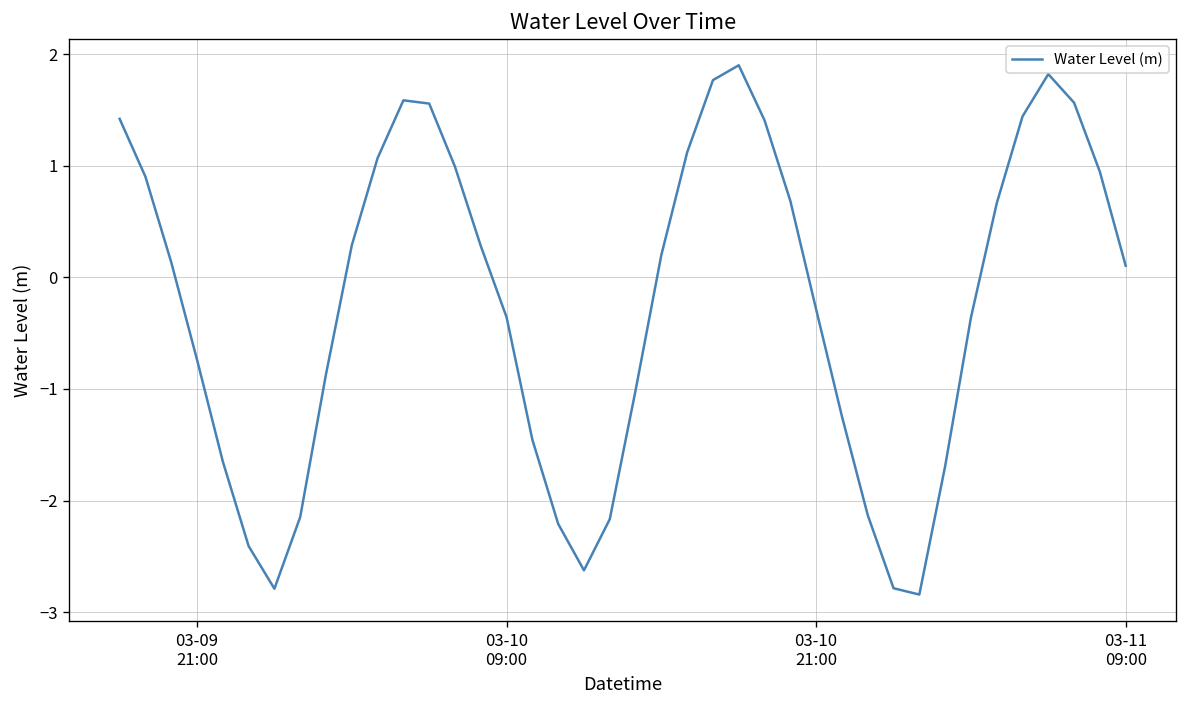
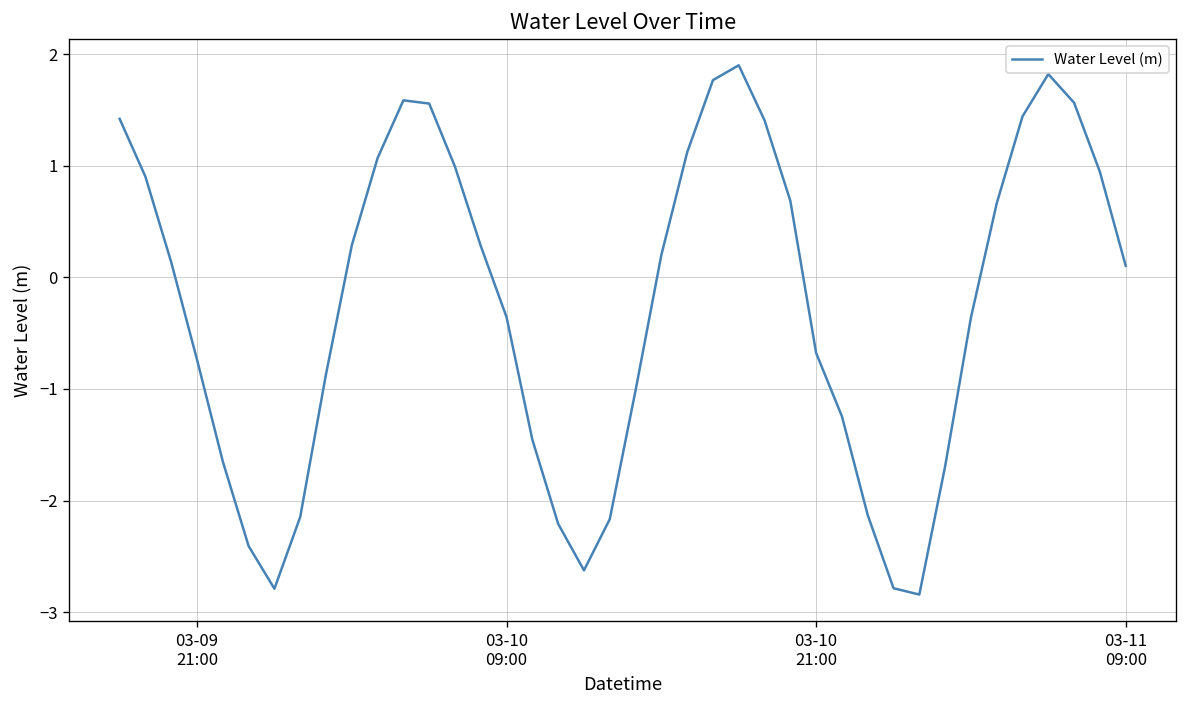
03-10 21:00: -0.3 -> -0.7
